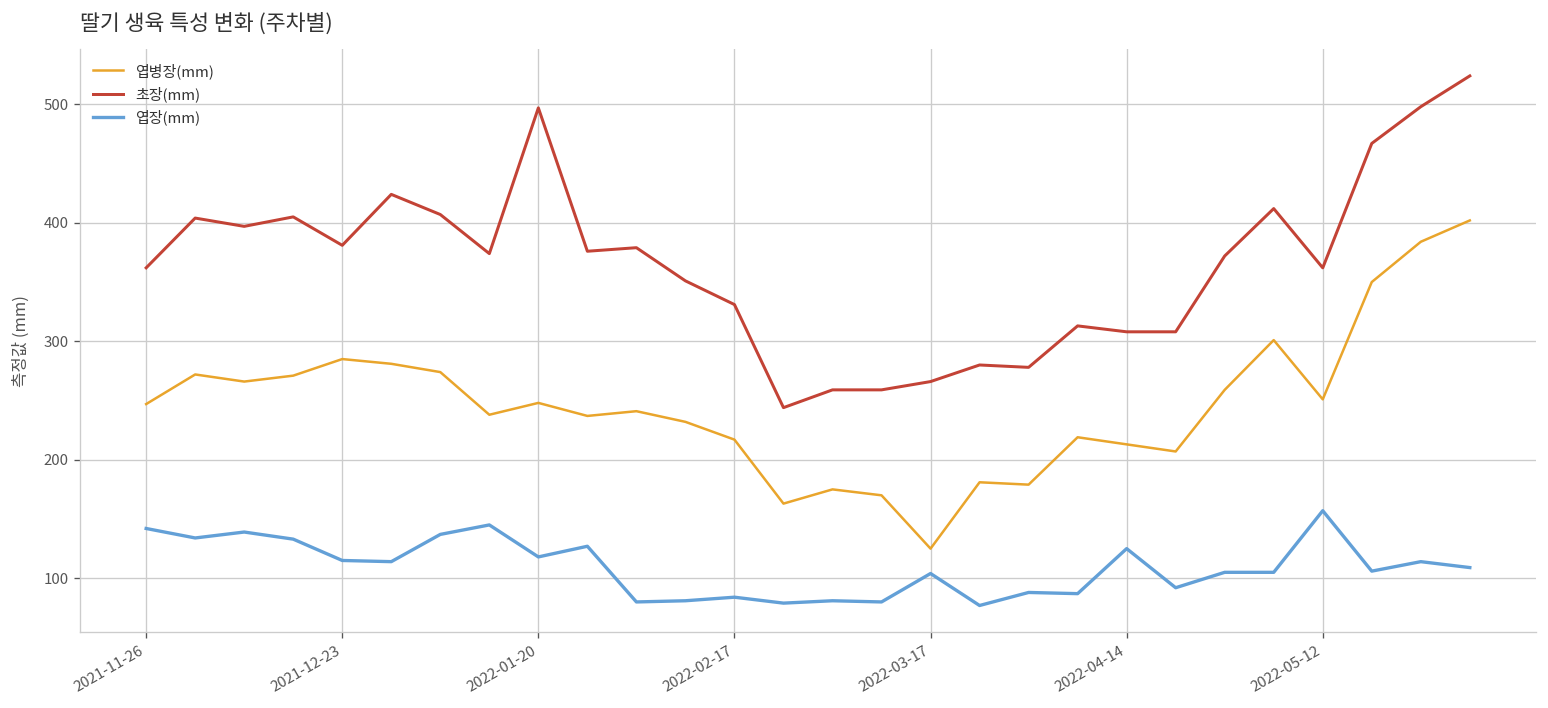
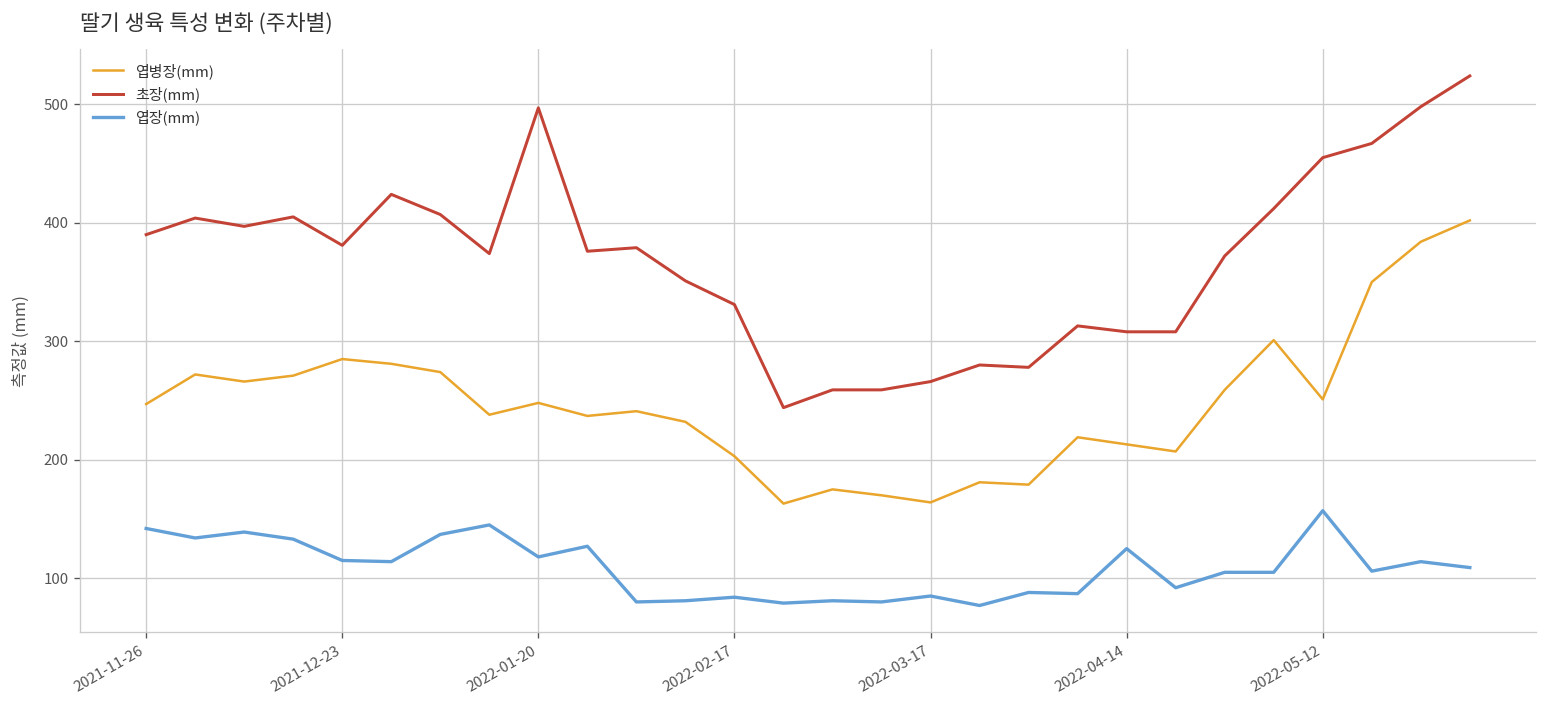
초장(mm), 2021-11-26: 360 -> 390
엽병장(mm), 2022-02-17: 220 -> 200
엽병장(mm), 2022-03-17: 130 -> 160
엽장(mm), 2022-03-17: 100 -> 90
초장(mm), 2022-05-12: 360 -> 460
